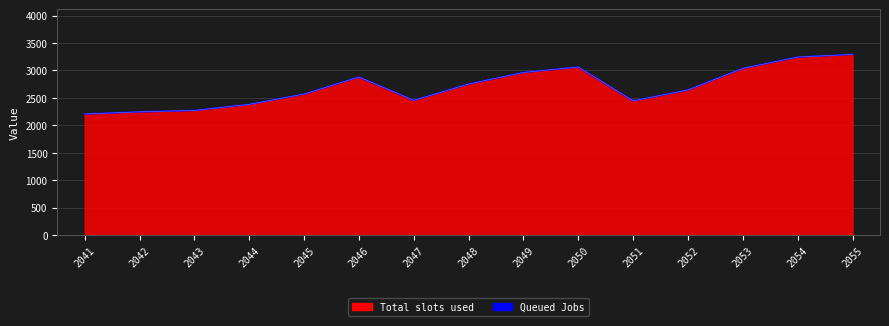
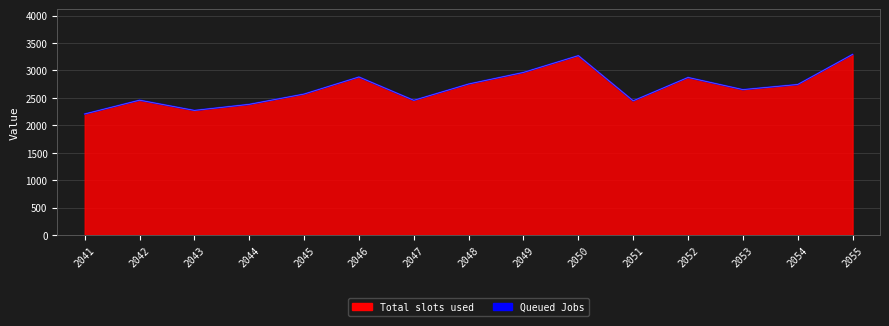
2042: 2200 -> 2500
2050: 3100 -> 3300
2052: 2600 -> 2900
2053: 3000 -> 2700
2054: 3200 -> 2700
